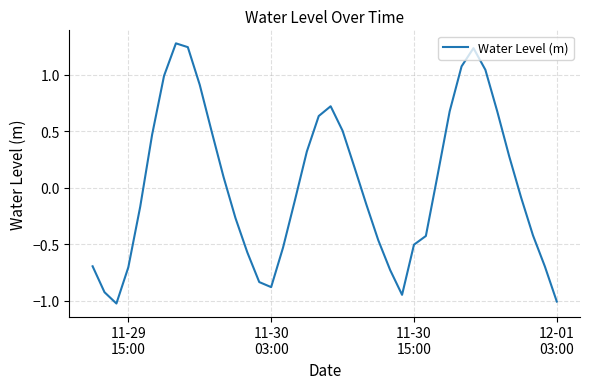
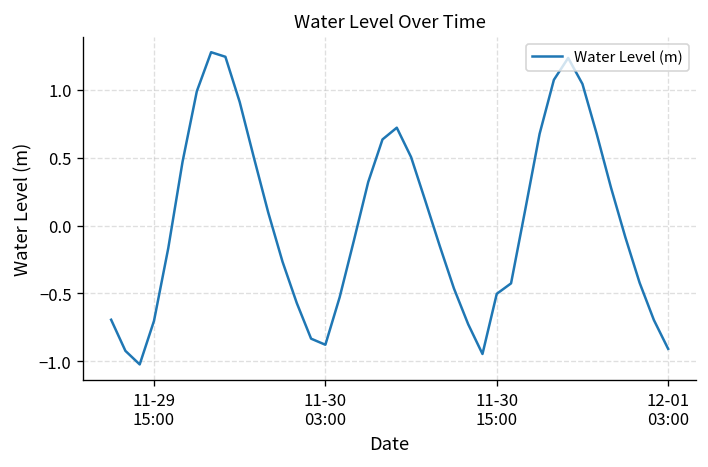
12-01 03:00: -1.01 -> -0.91
